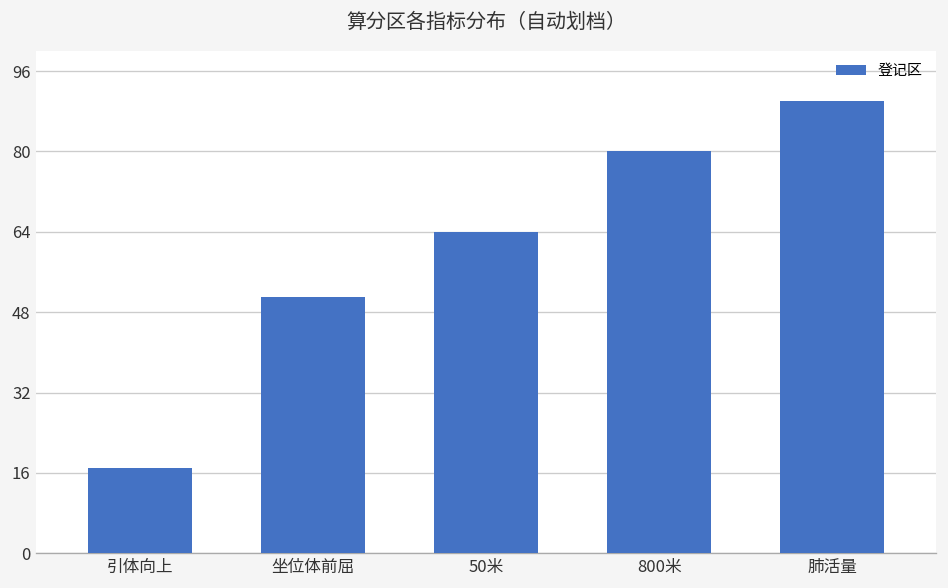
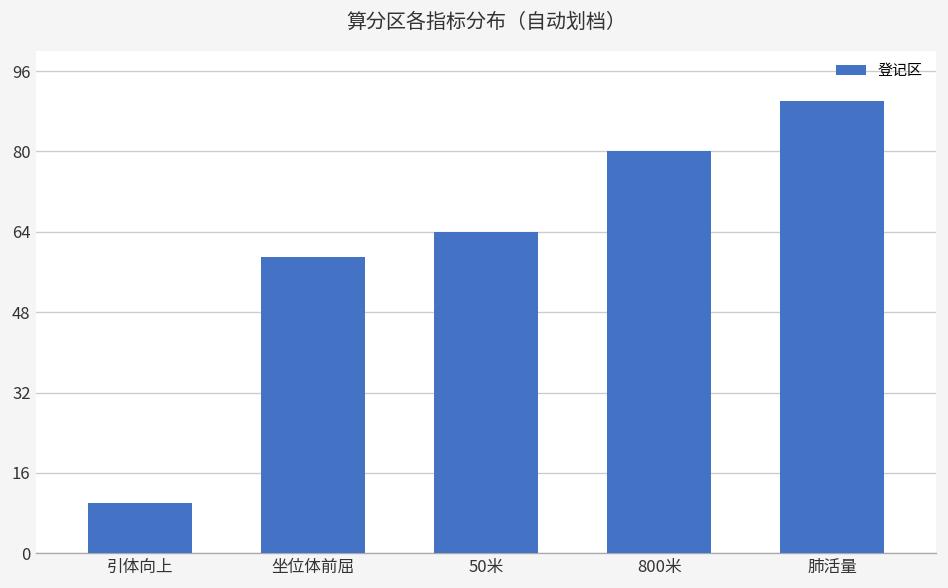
引体向上: 17 -> 10
坐位体前屈: 51 -> 59
